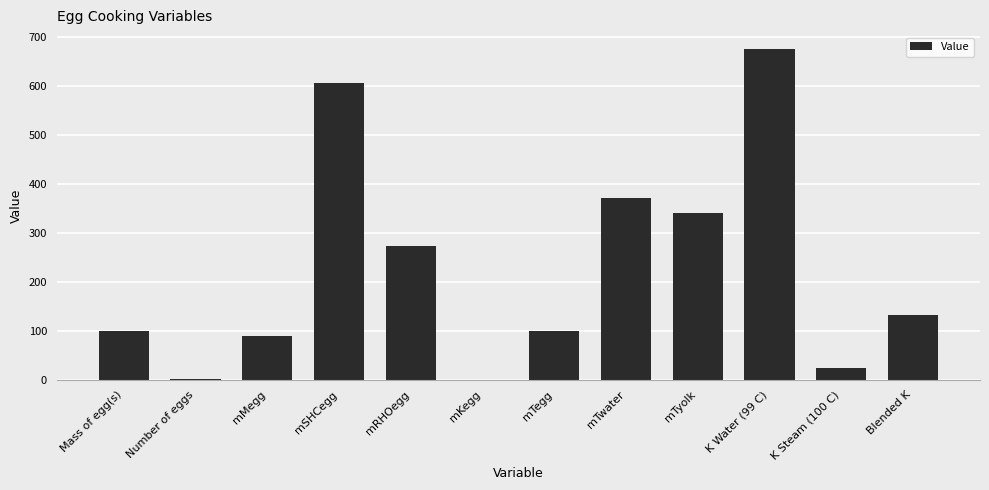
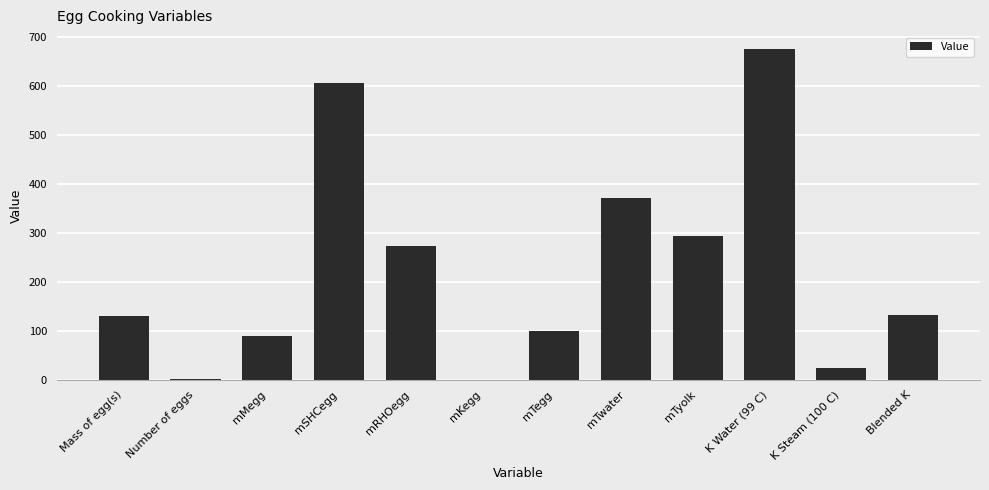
Mass of egg(s): 100 -> 130
mTyolk: 340 -> 290
